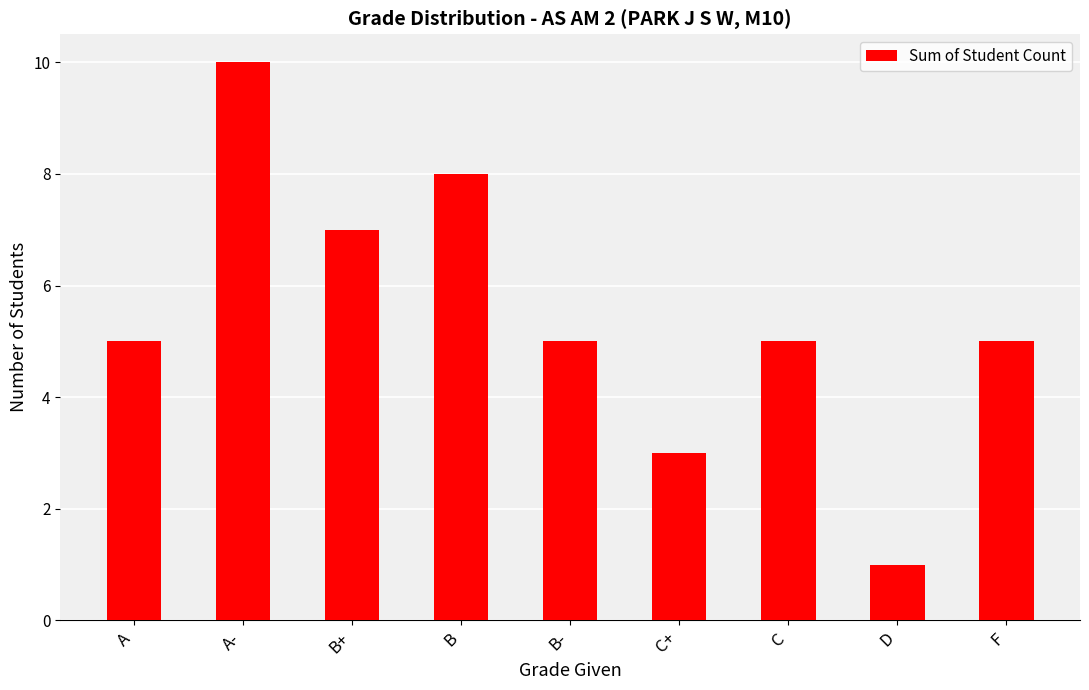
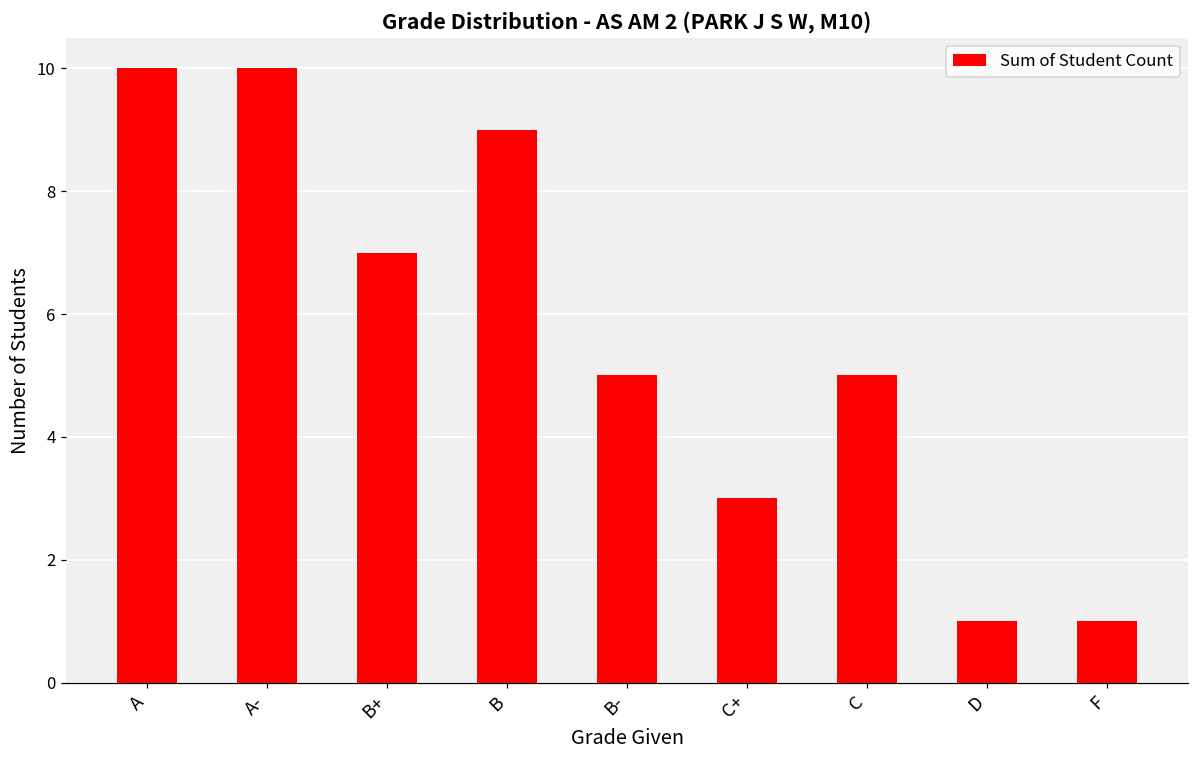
A: 5 -> 10
B: 8 -> 9
F: 5 -> 1
